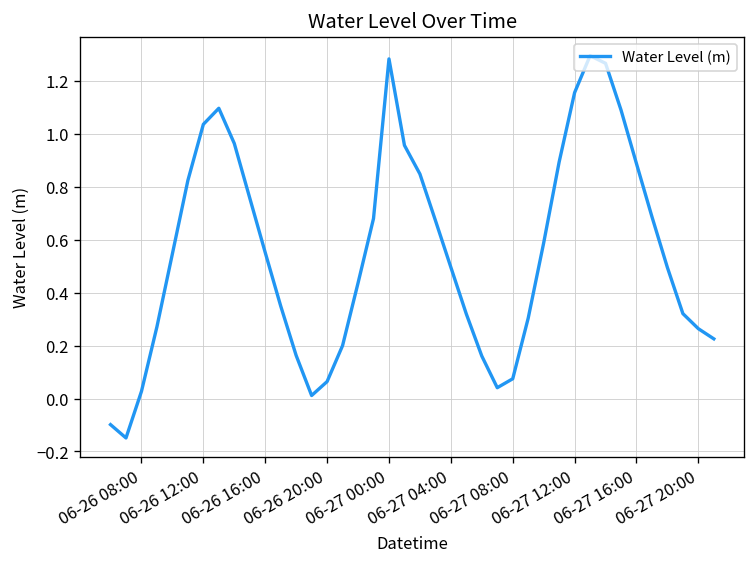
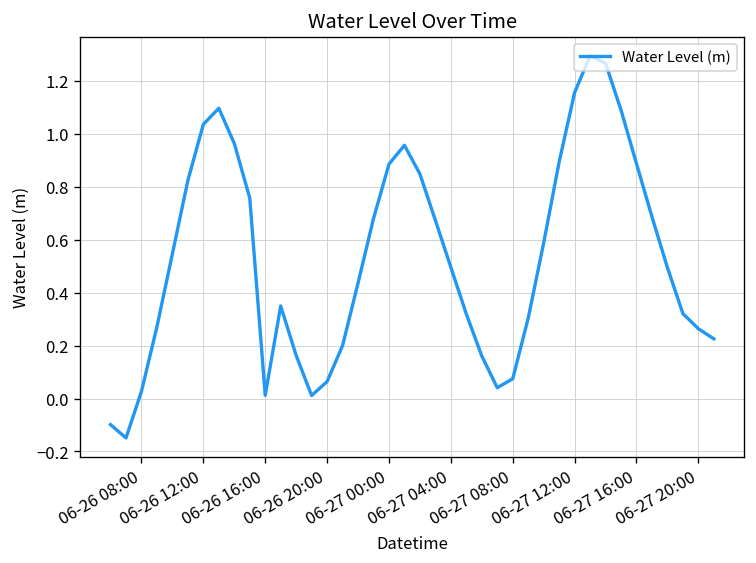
06-26 16:00: 0.55 -> 0.01
06-27 00:00: 1.28 -> 0.89
